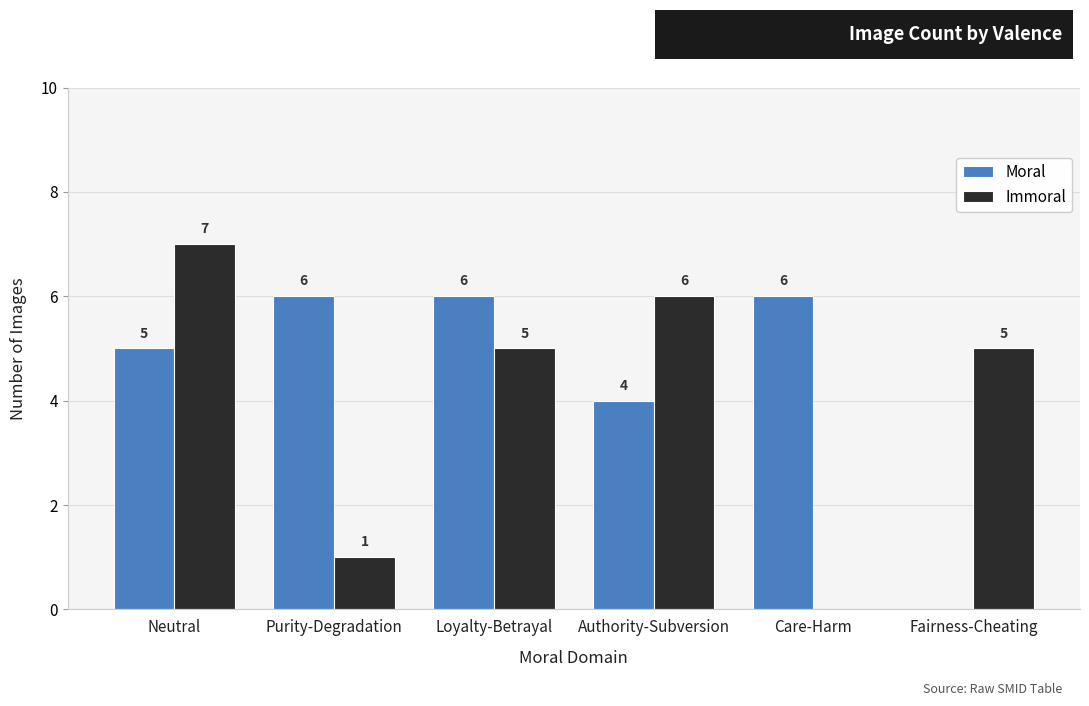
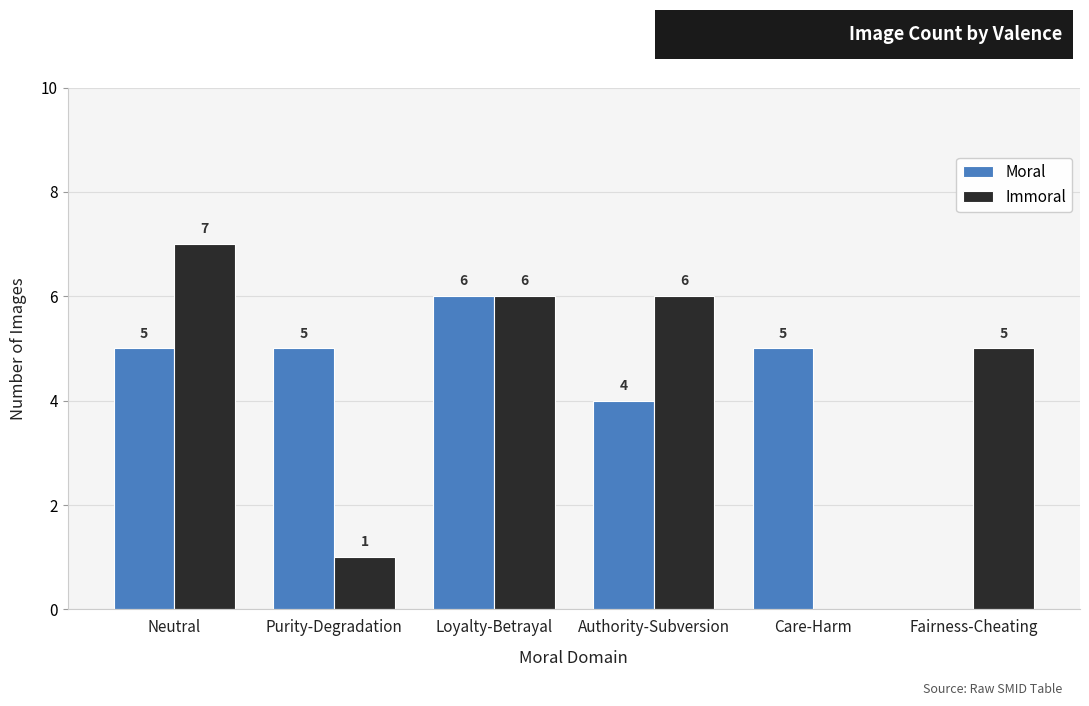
Moral, Purity-Degradation: 6 -> 5
Immoral, Loyalty-Betrayal: 5 -> 6
Moral, Care-Harm: 6 -> 5
